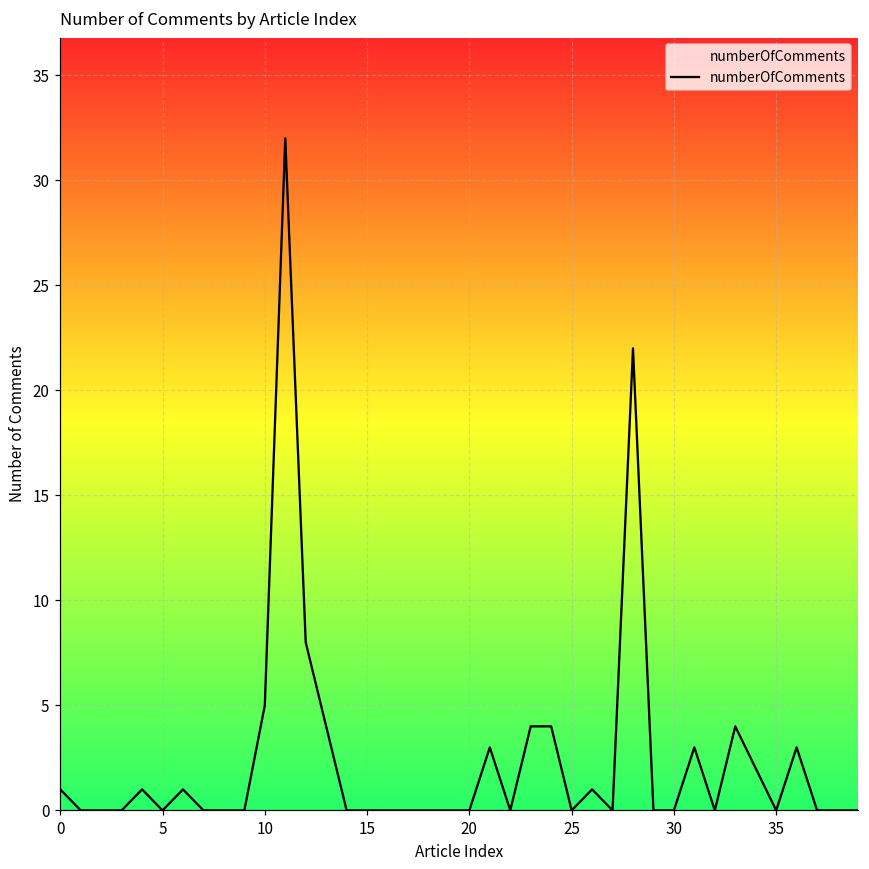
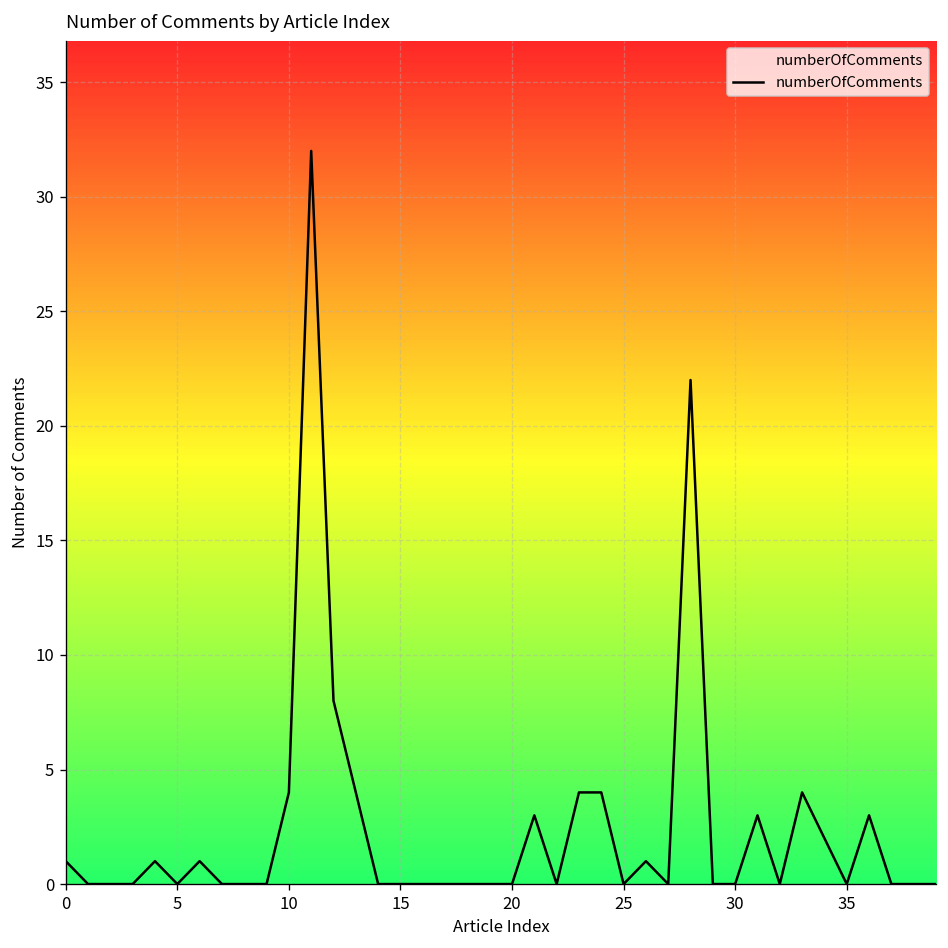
10: 5 -> 4
